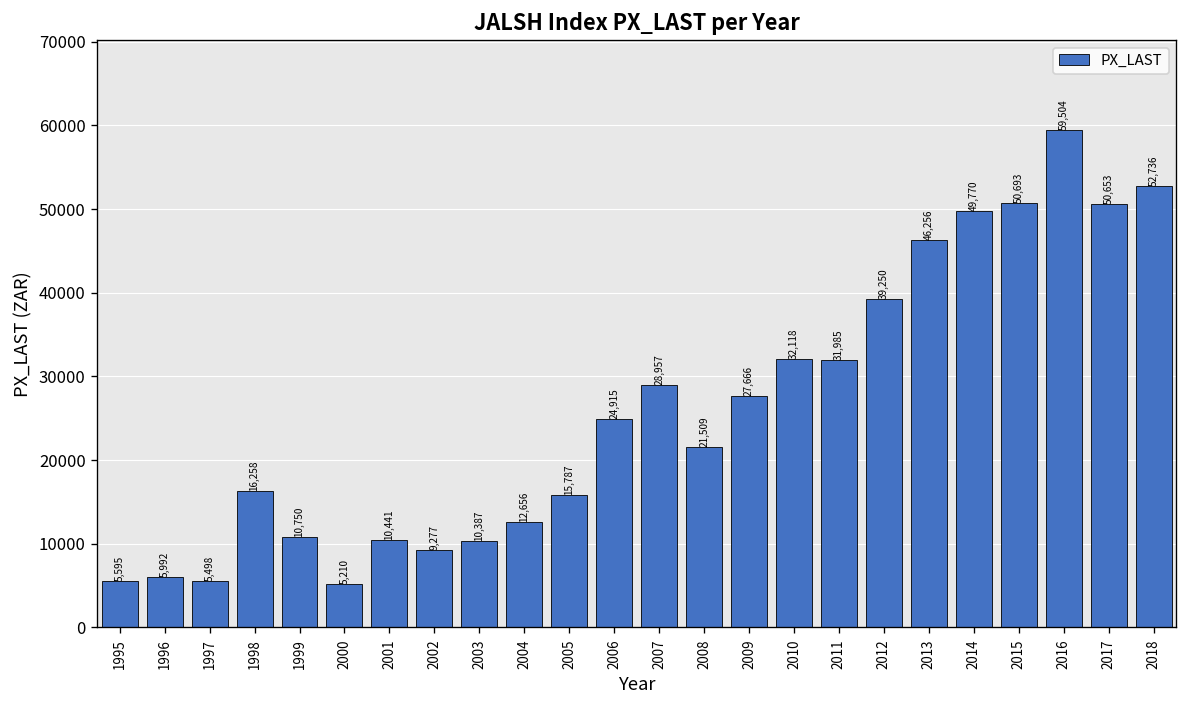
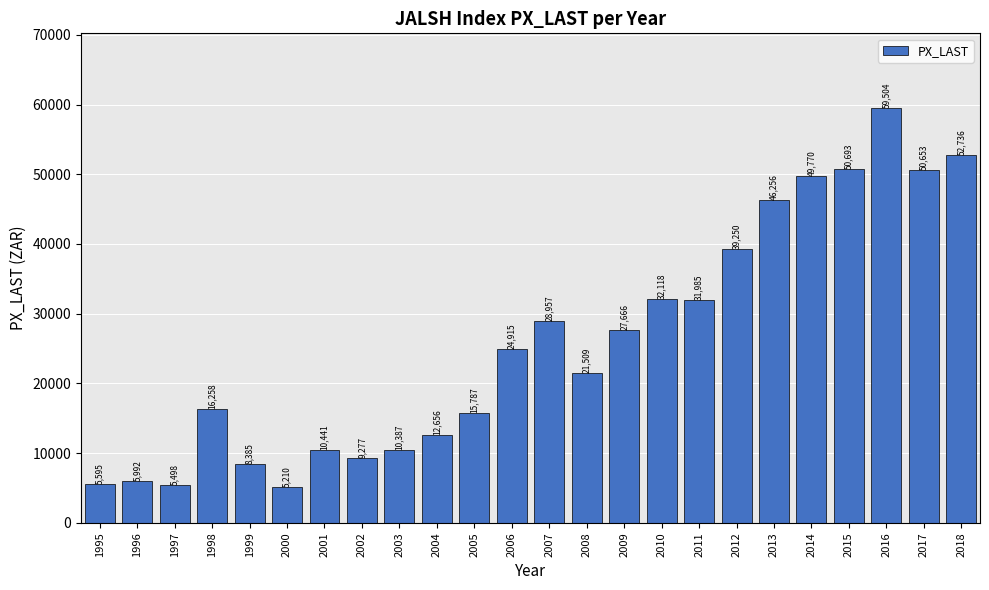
1999: 10,750 -> 8,385
